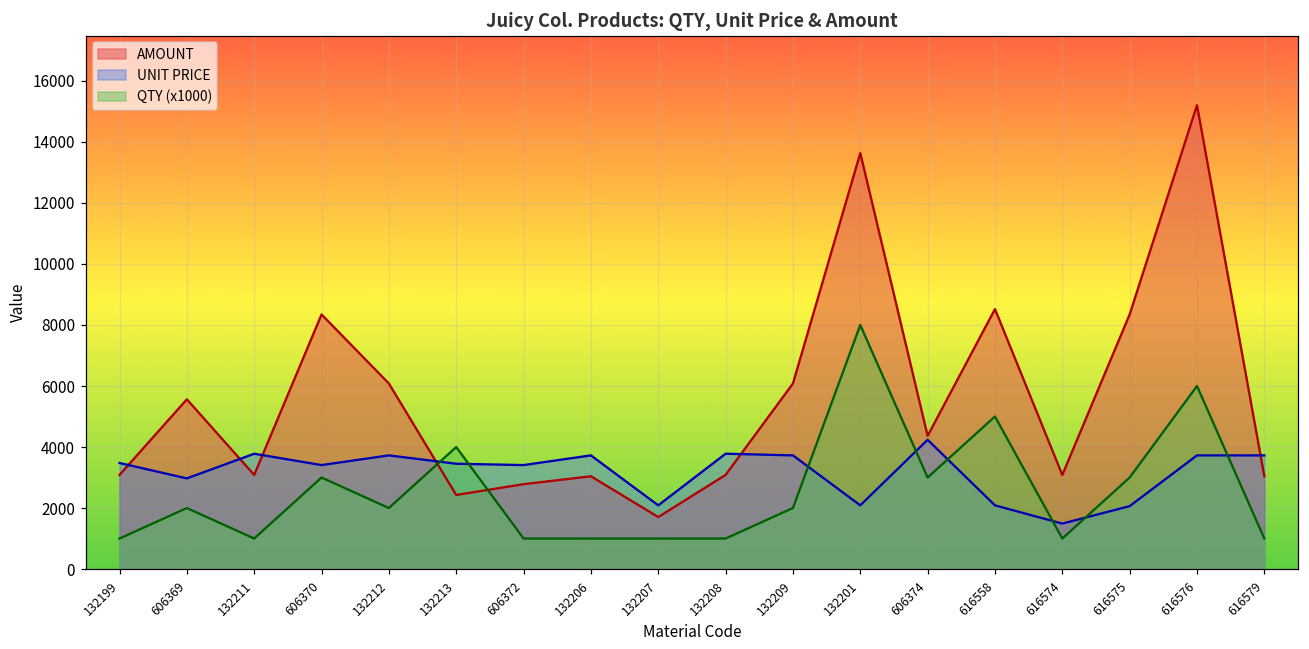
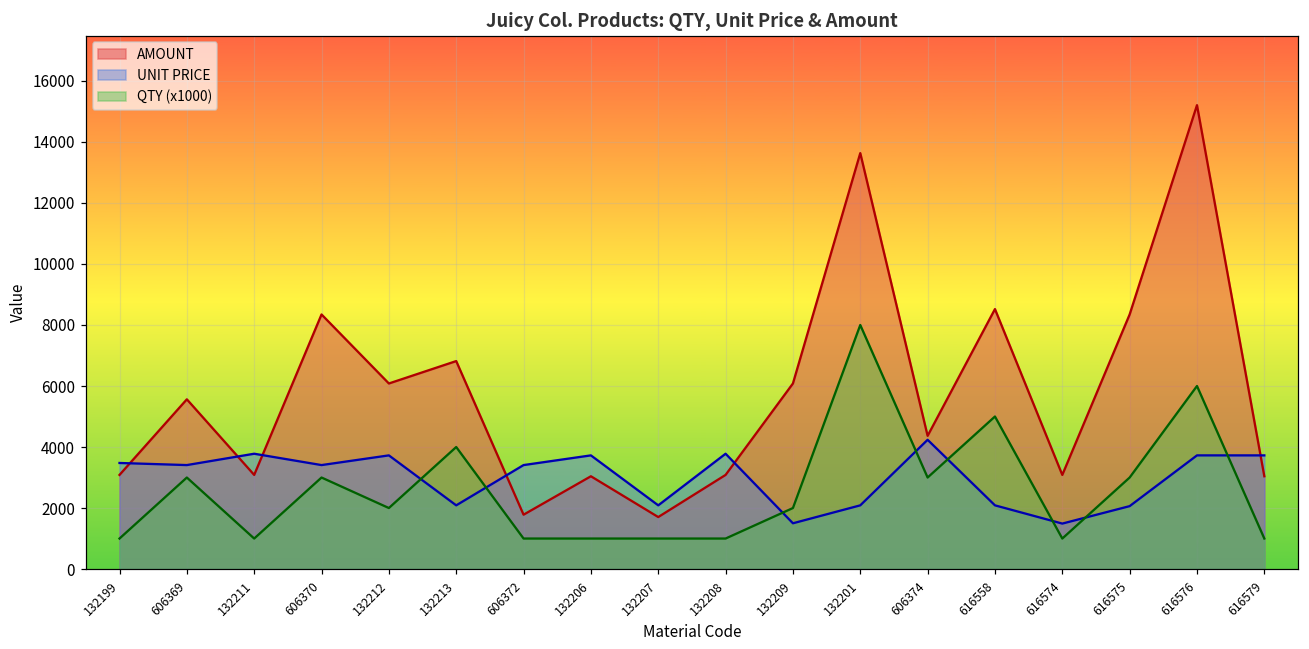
UNIT PRICE, 606369: 3000 -> 3400
QTY (x1000), 606369: 2000 -> 3000
AMOUNT, 132213: 2400 -> 6800
UNIT PRICE, 132213: 3500 -> 2100
AMOUNT, 606372: 2800 -> 1800
UNIT PRICE, 132209: 3700 -> 1500
